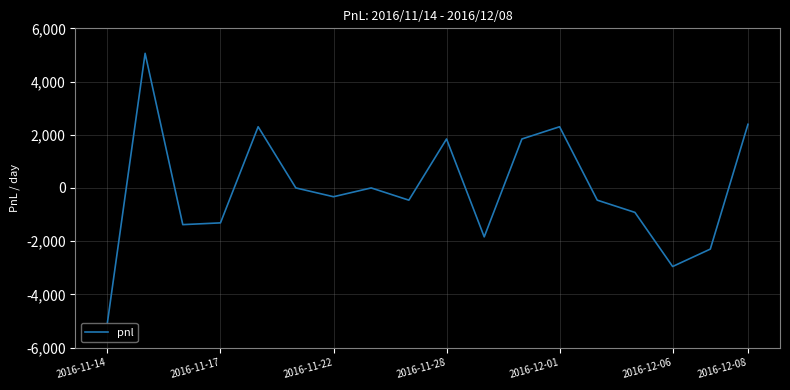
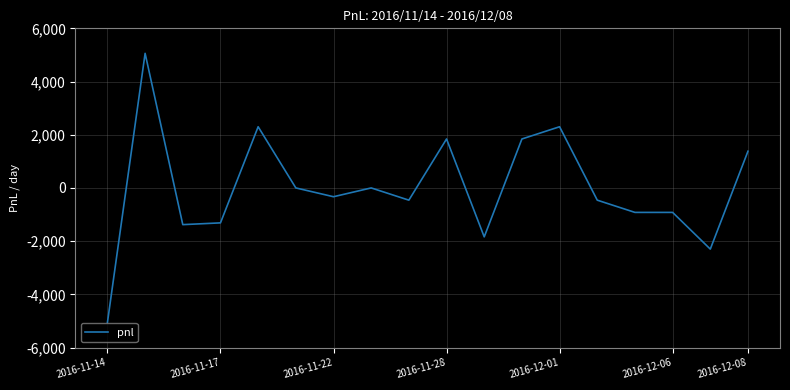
2016-12-06: -3,000 -> -900
2016-12-08: 2,400 -> 1,400
